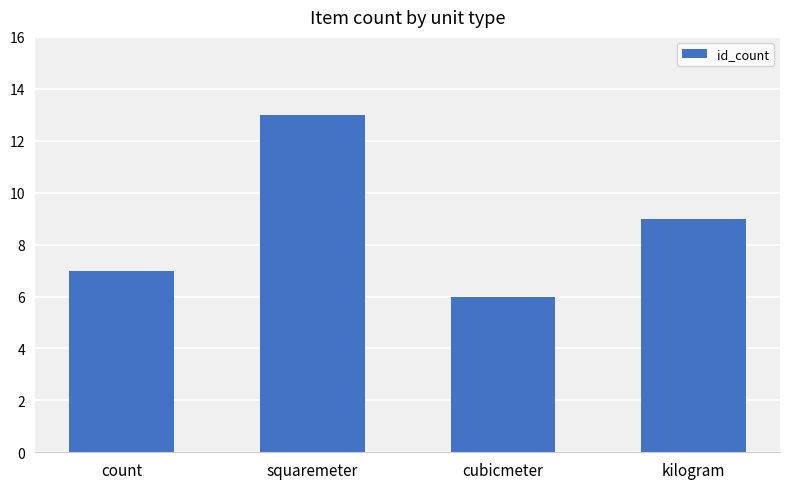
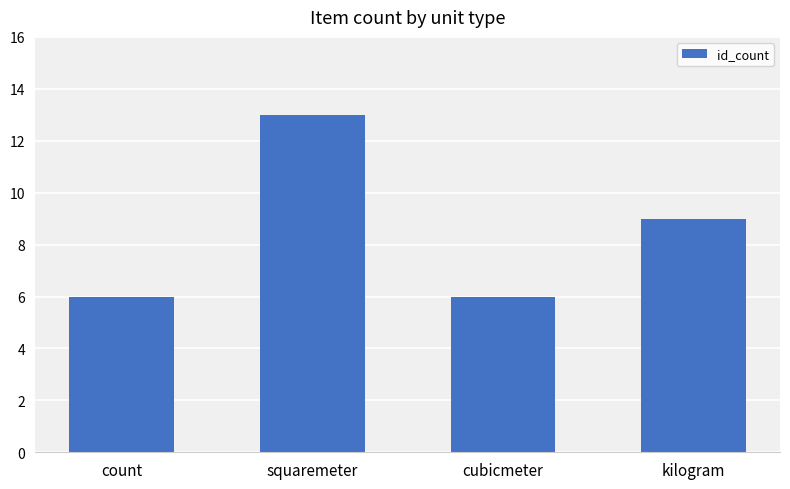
count: 7 -> 6
